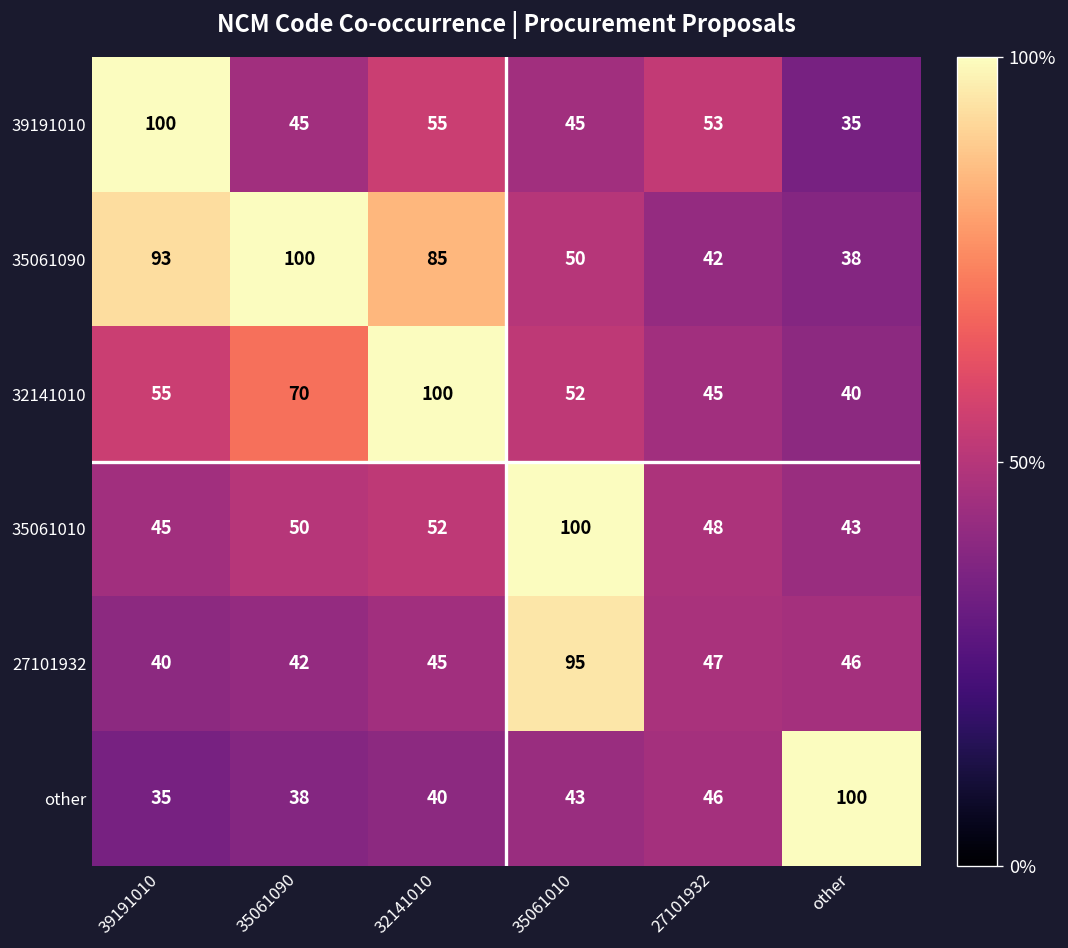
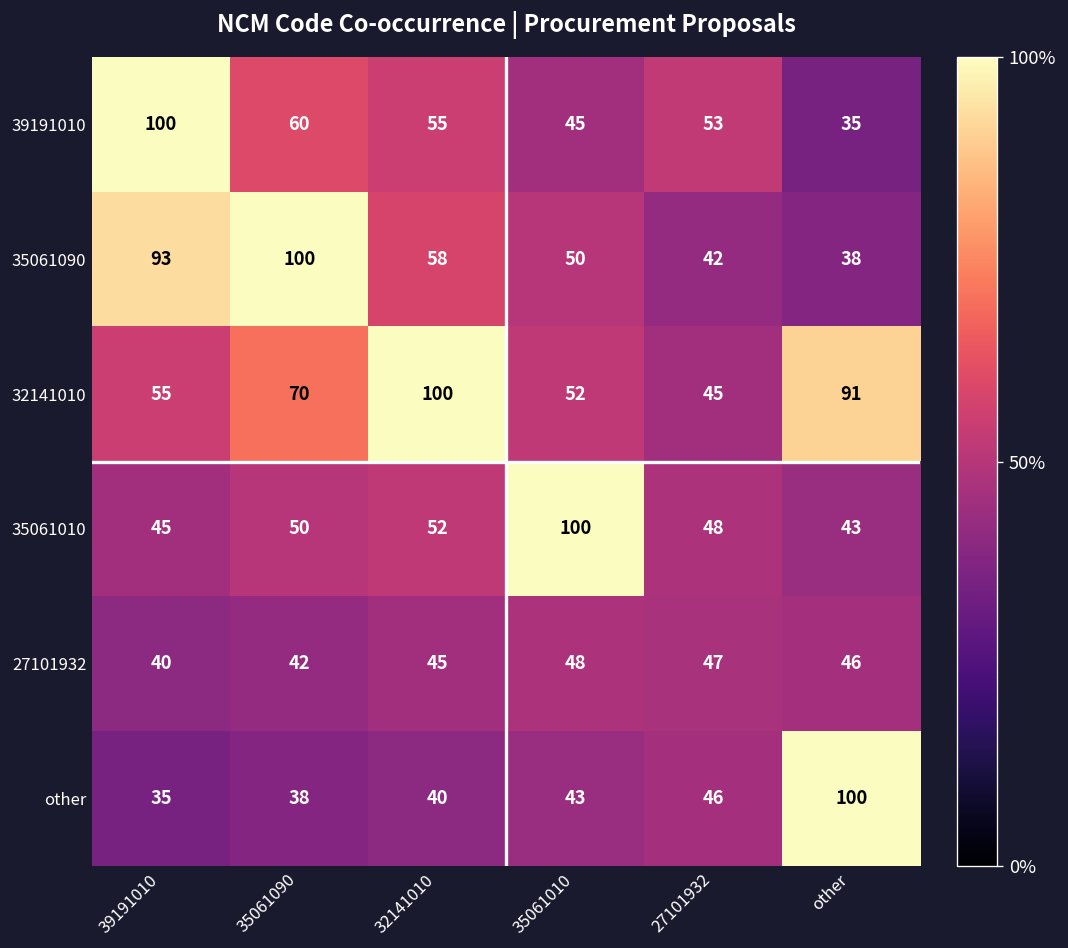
39191010, 35061090: 45 -> 60
35061090, 32141010: 85 -> 58
32141010, other: 40 -> 91
27101932, 35061010: 95 -> 48
